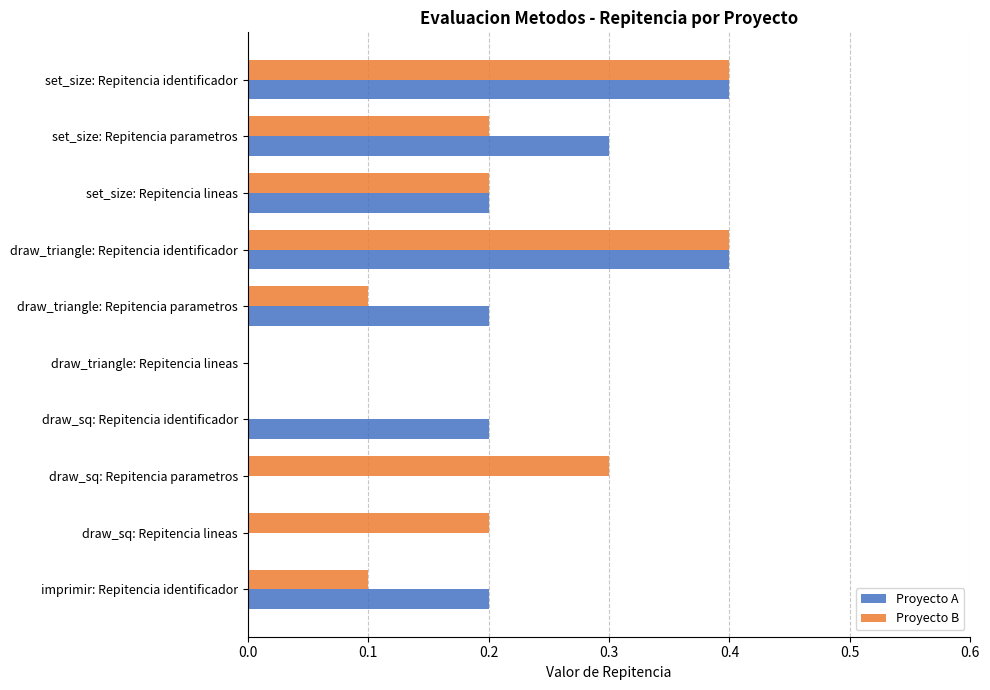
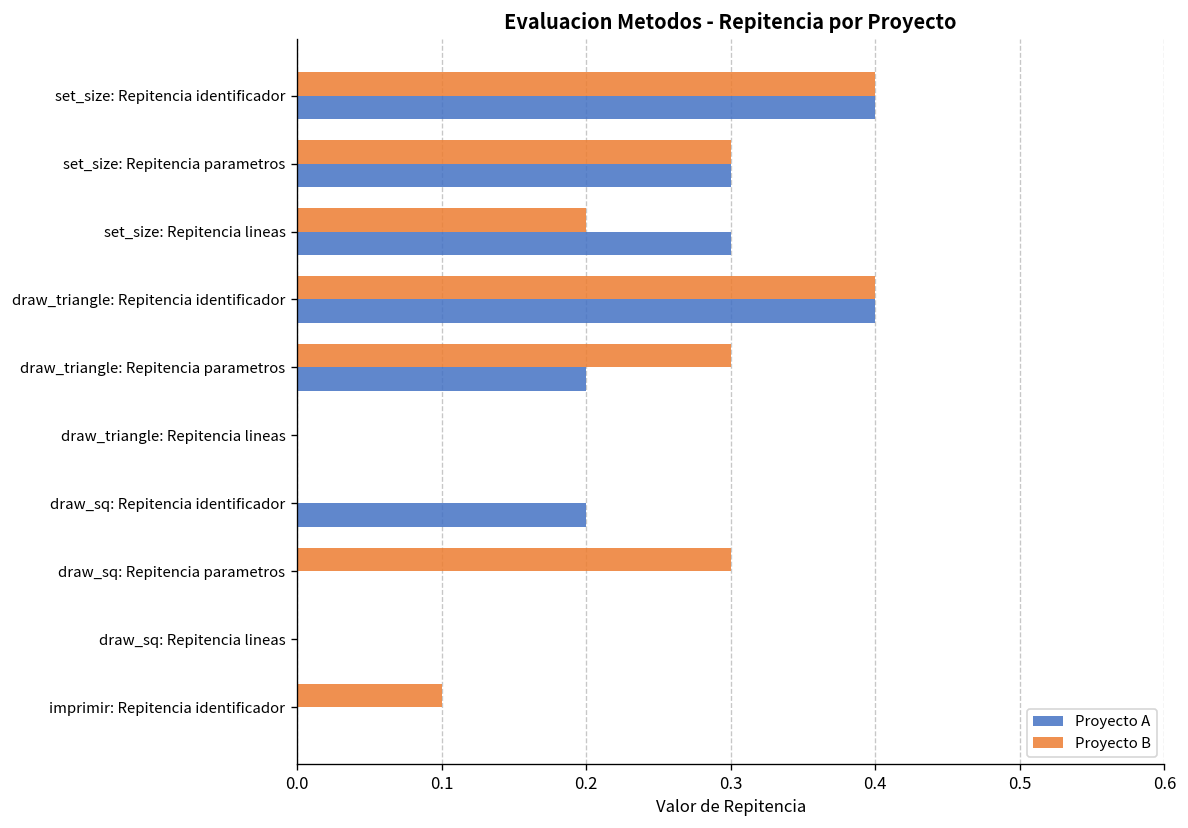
Proyecto B, set_size: Repitencia parametros: 0.2 -> 0.3
Proyecto A, set_size: Repitencia lineas: 0.2 -> 0.3
Proyecto B, draw_triangle: Repitencia parametros: 0.1 -> 0.3
Proyecto B, draw_sq: Repitencia lineas: 0.2 -> 0.0
Proyecto A, imprimir: Repitencia identificador: 0.2 -> 0.0
